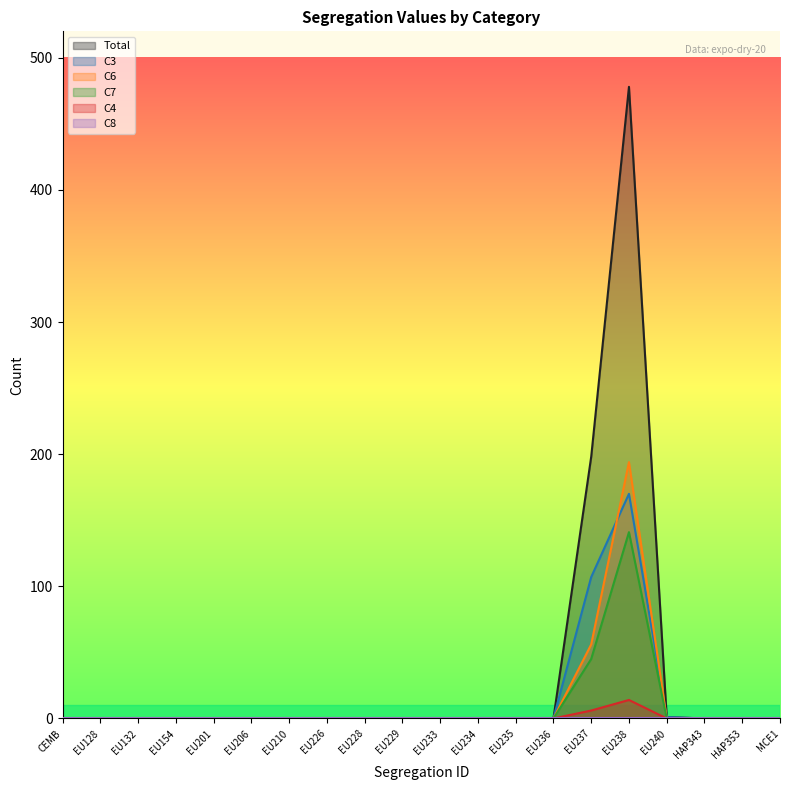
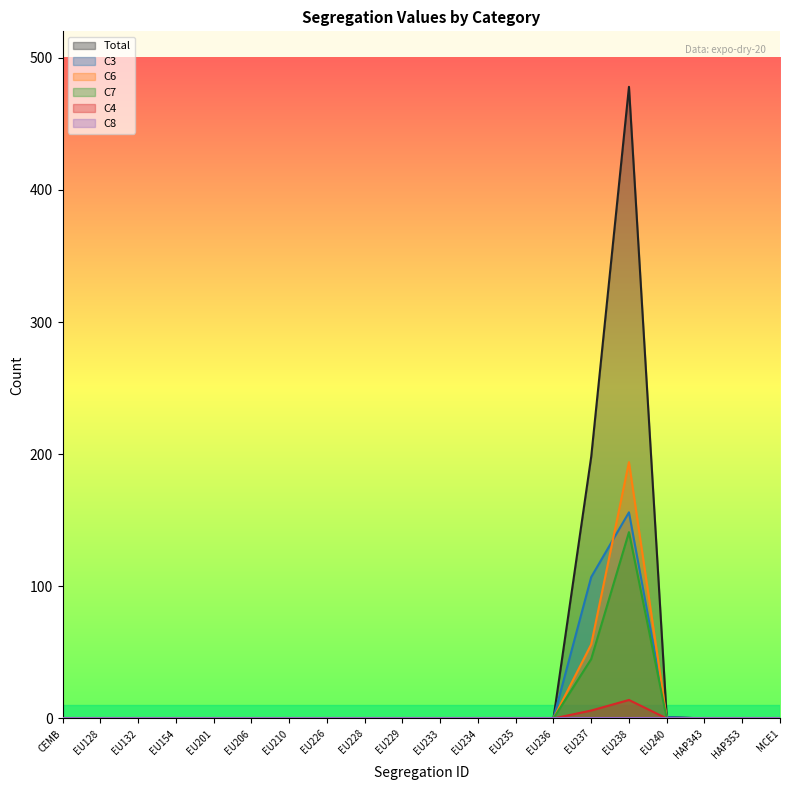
C3, EU238: 170 -> 156
